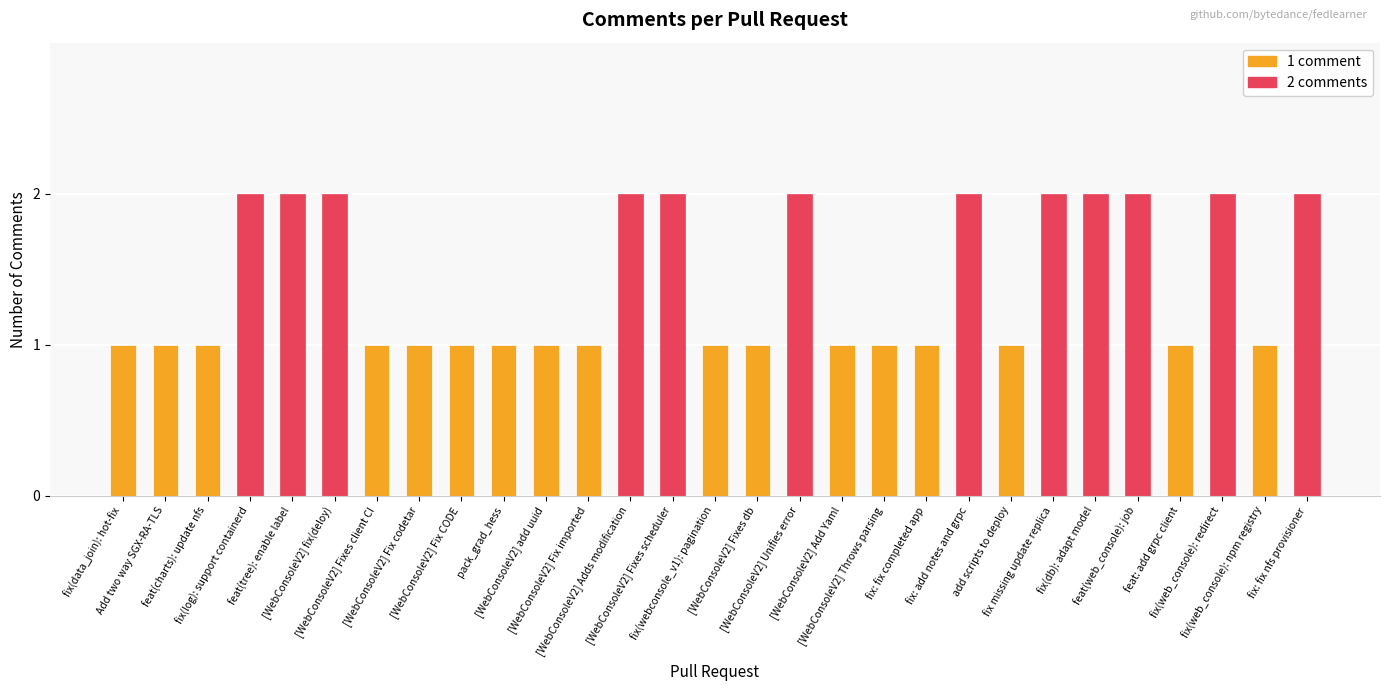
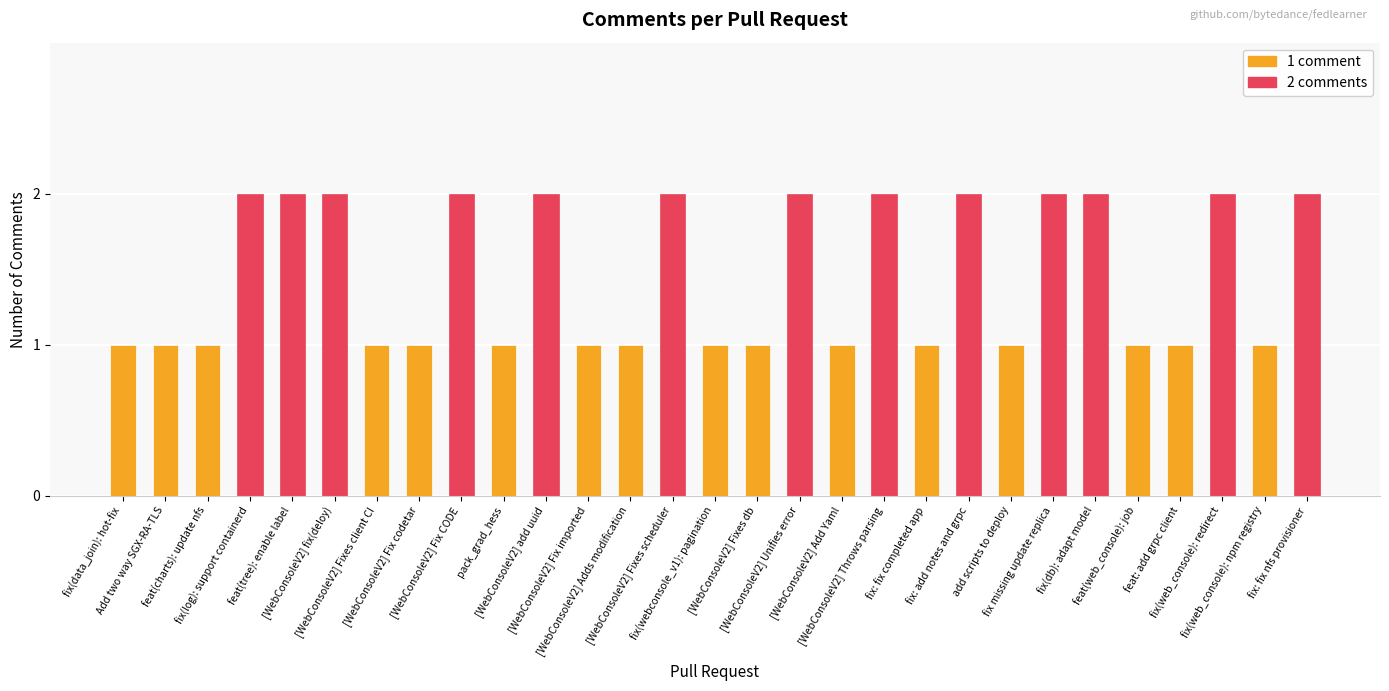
[WebConsoleV2] Fix CODE: 1 -> 2
[WebConsoleV2] add uuid: 1 -> 2
[WebConsoleV2] Adds modification: 2 -> 1
[WebConsoleV2] Throws parsing: 1 -> 2
feat(web_console): job: 2 -> 1
